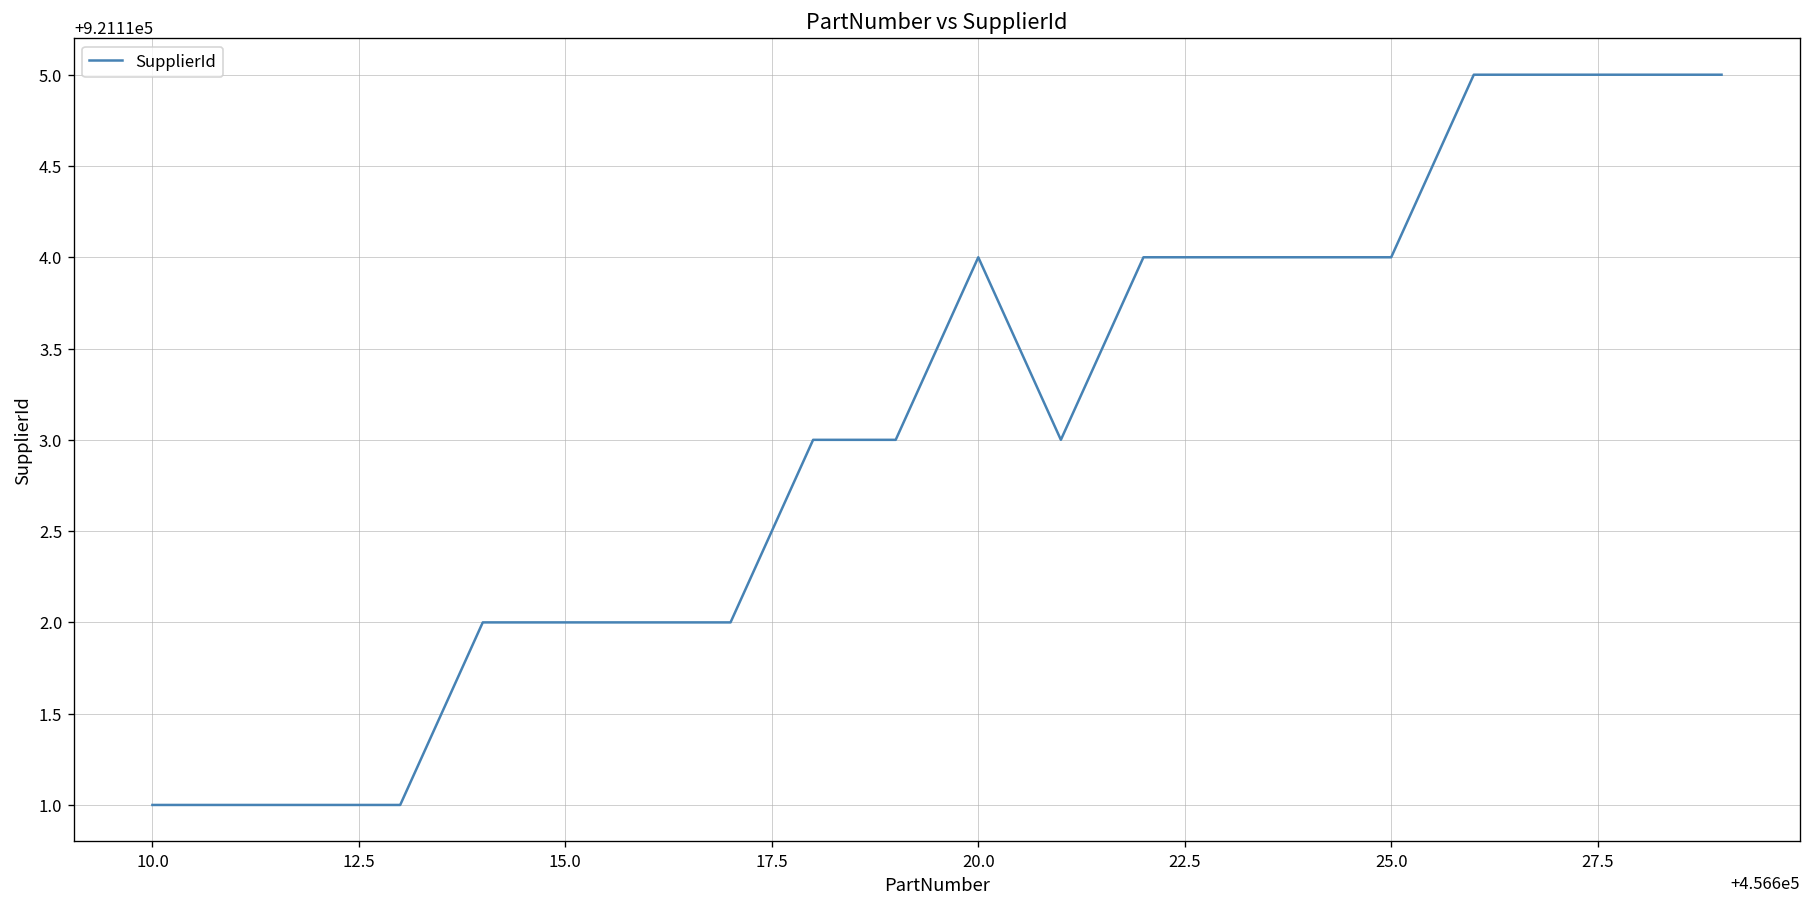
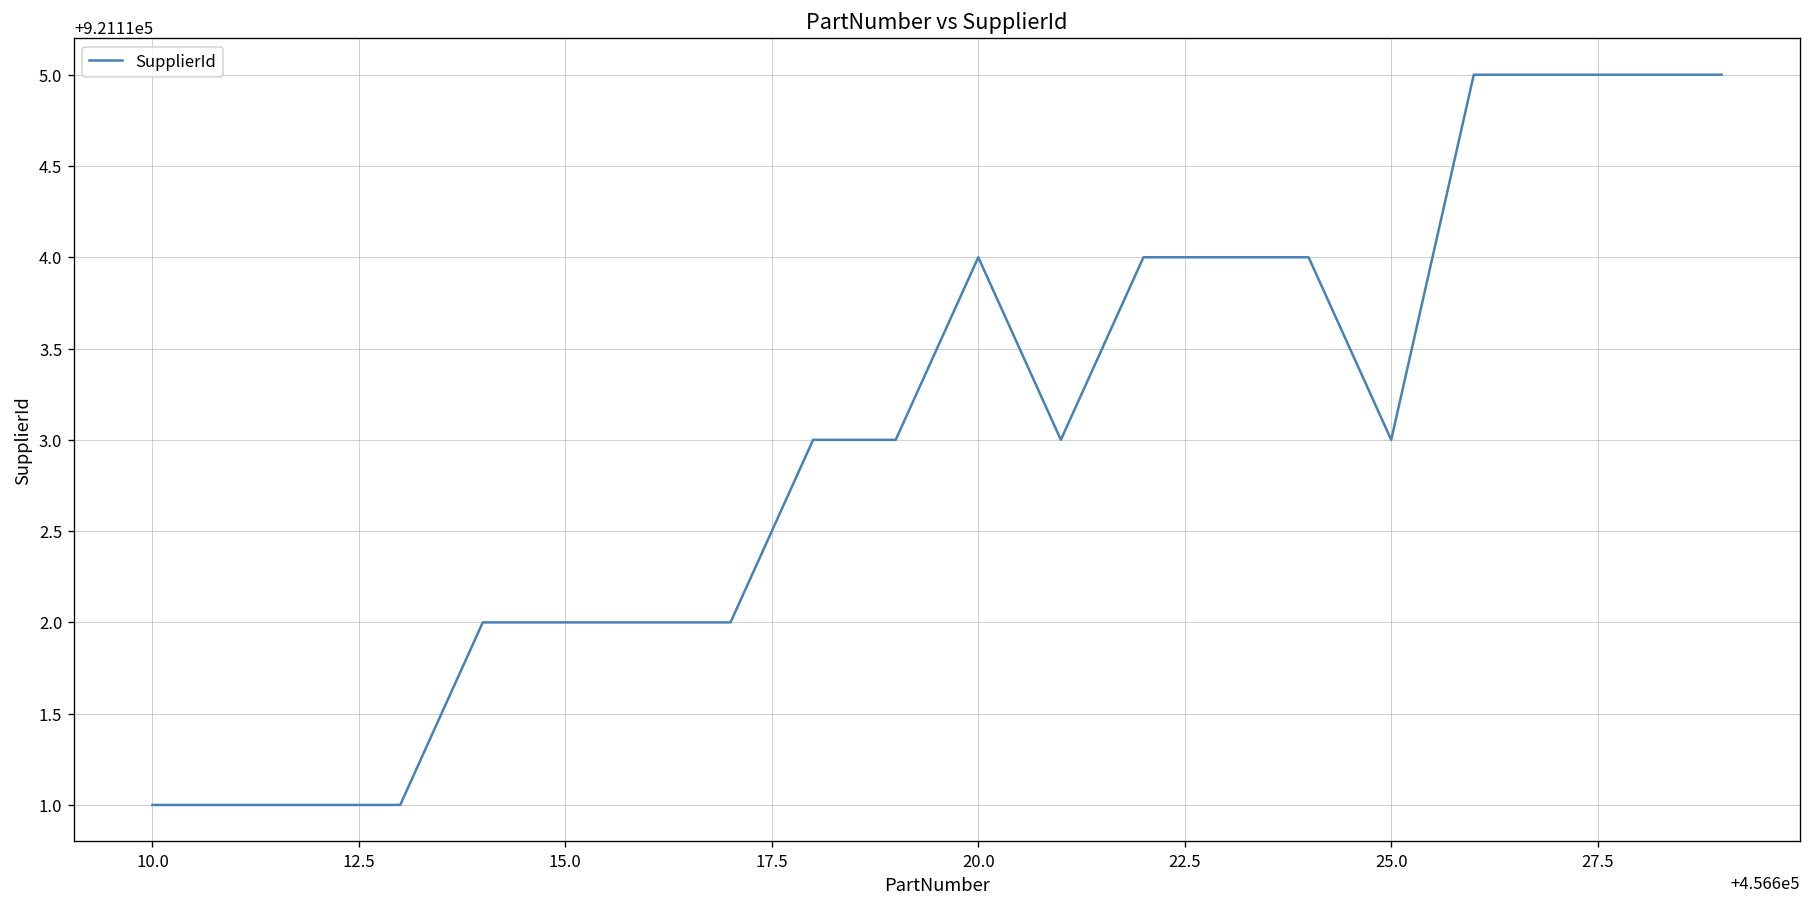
25.0: 921114 -> 921113
